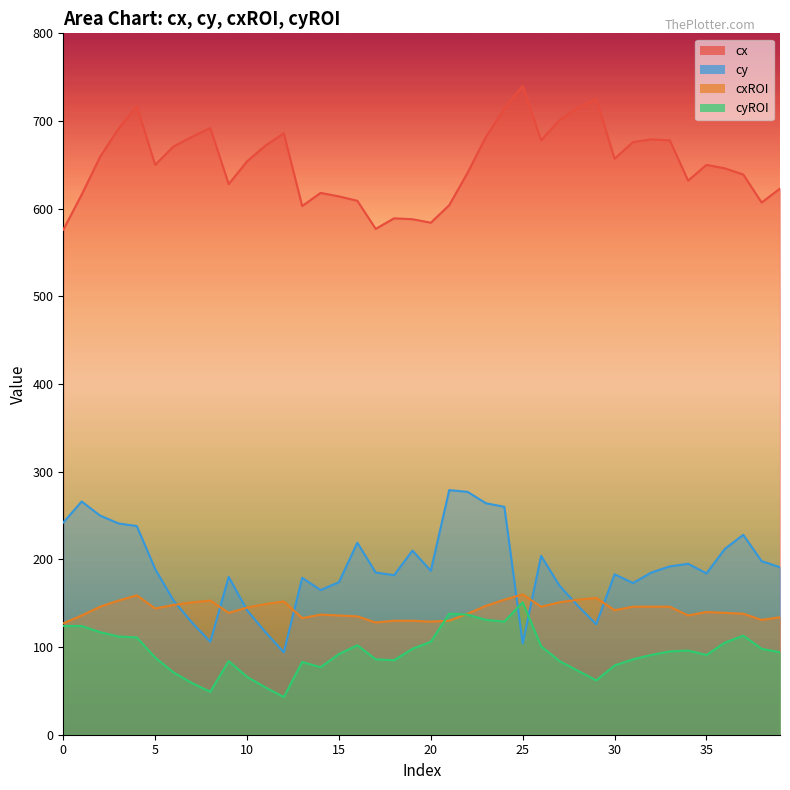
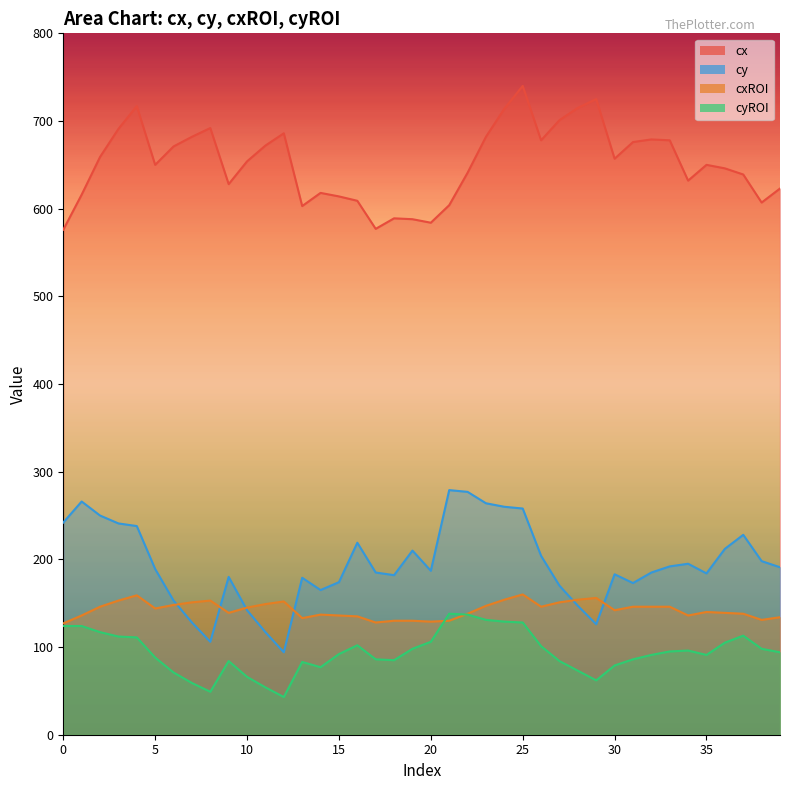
cy, 25: 100 -> 260
cyROI, 25: 150 -> 130
